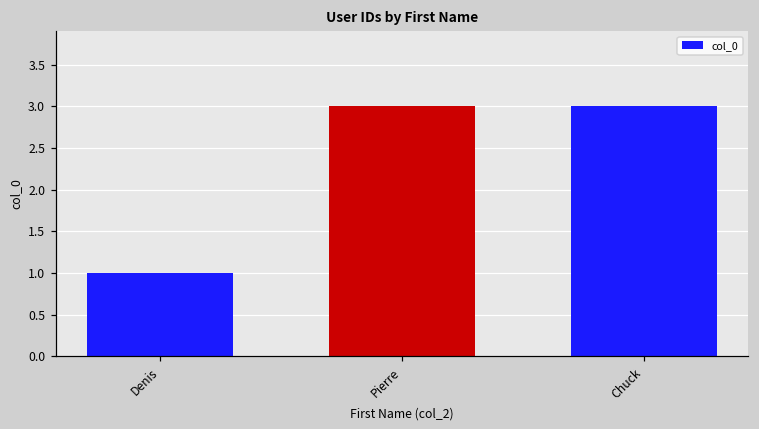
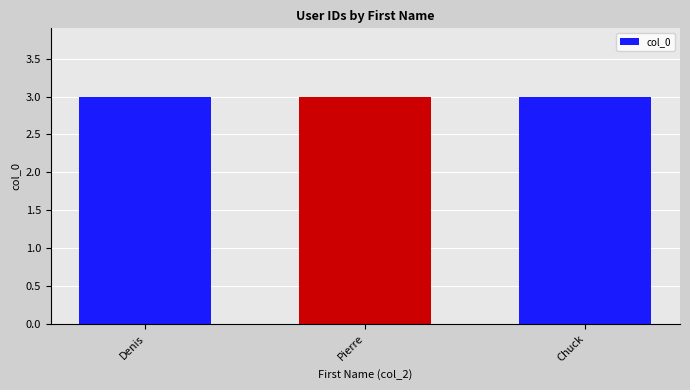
Denis: 1 -> 3
